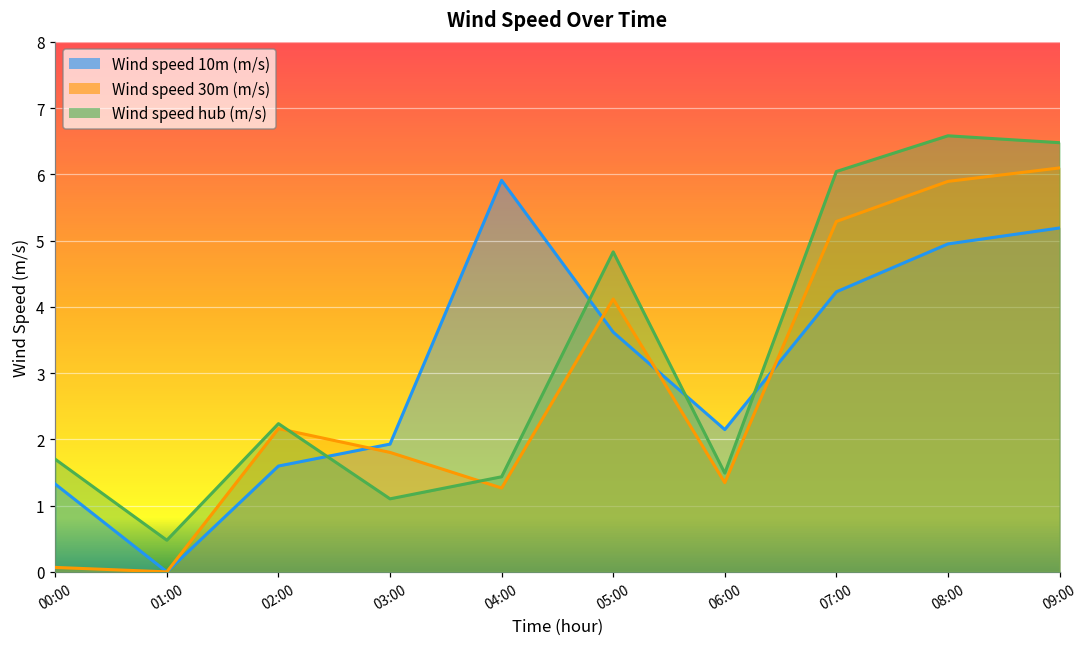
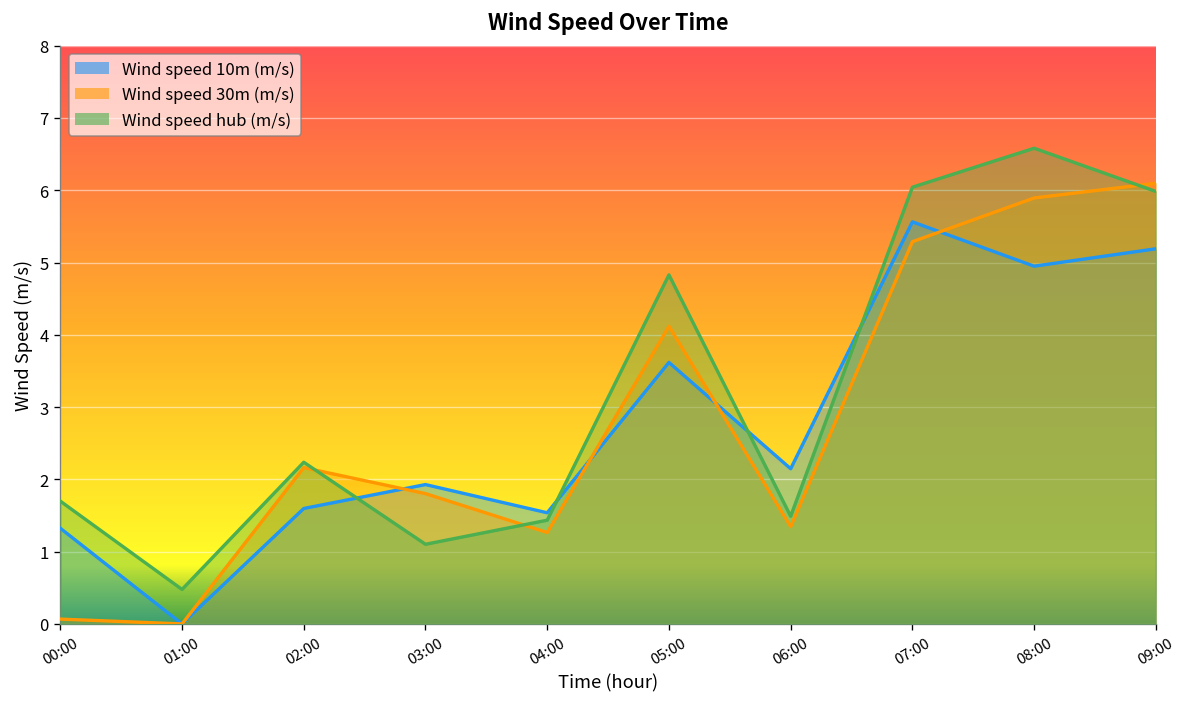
Wind speed 10m (m/s), 04:00: 5.9 -> 1.5
Wind speed 10m (m/s), 07:00: 4.2 -> 5.6
Wind speed hub (m/s), 09:00: 6.5 -> 6.0
